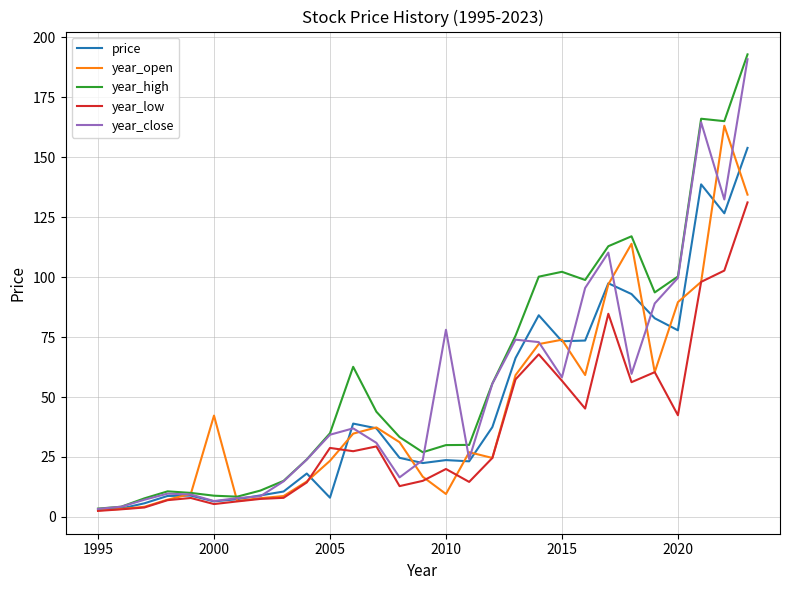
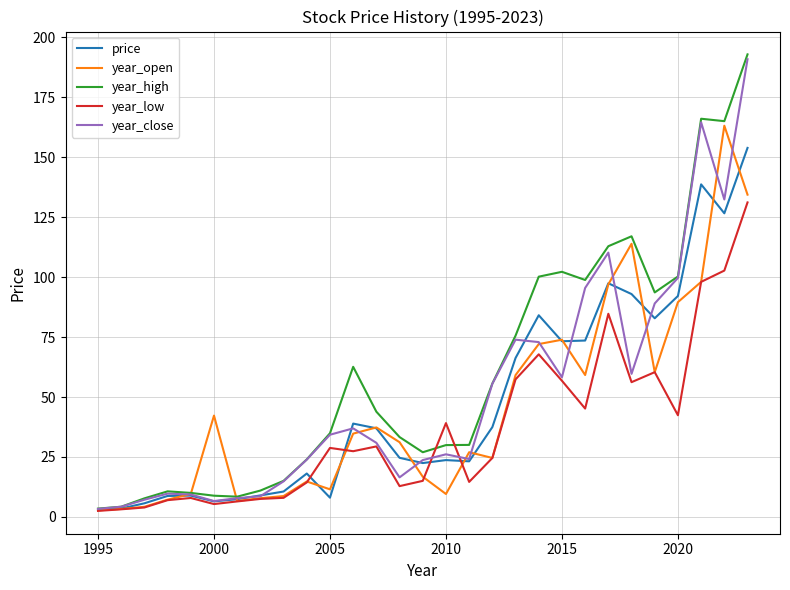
year_open, 2005: 23 -> 11
year_low, 2010: 20 -> 39
year_close, 2010: 78 -> 26
price, 2020: 78 -> 92
